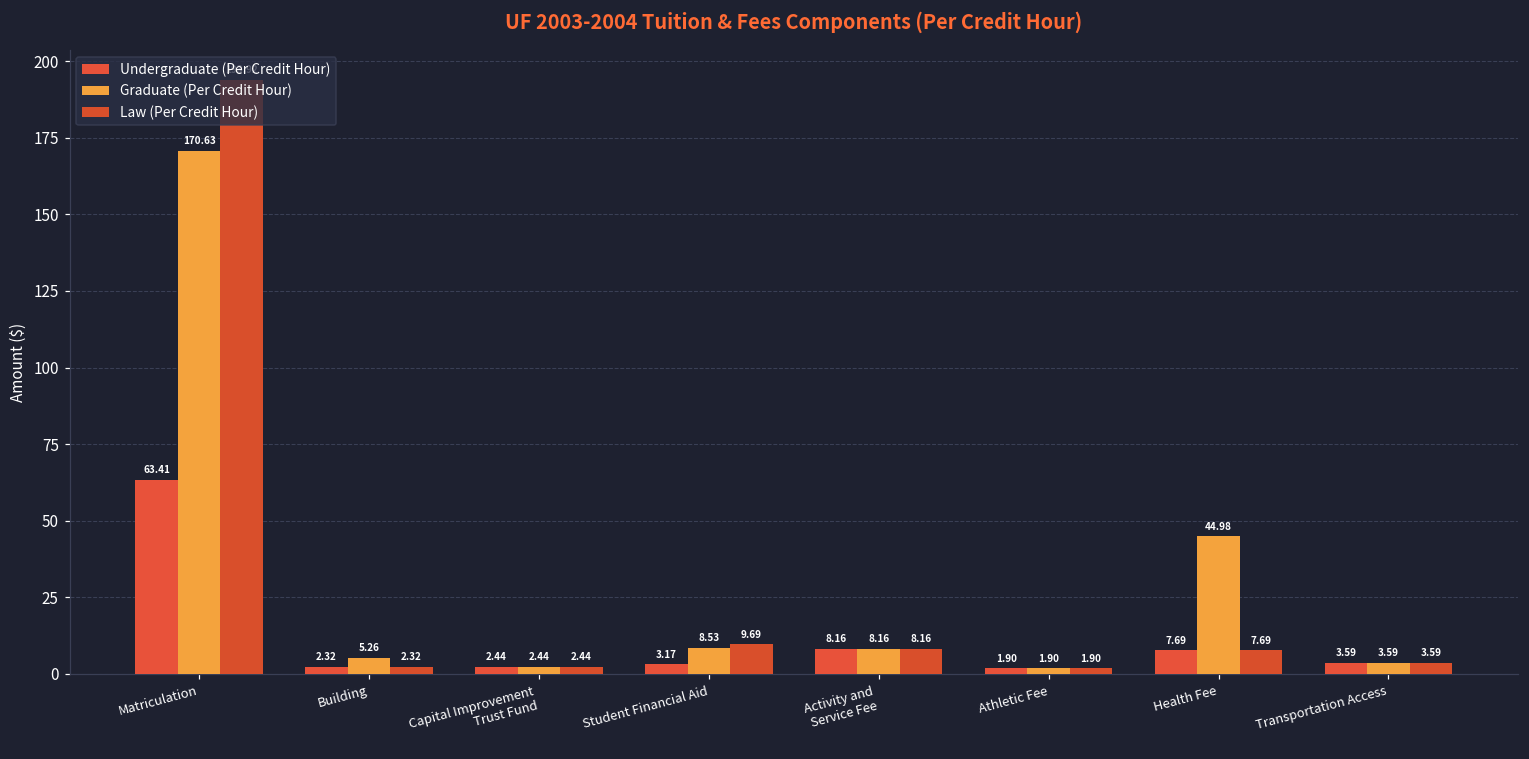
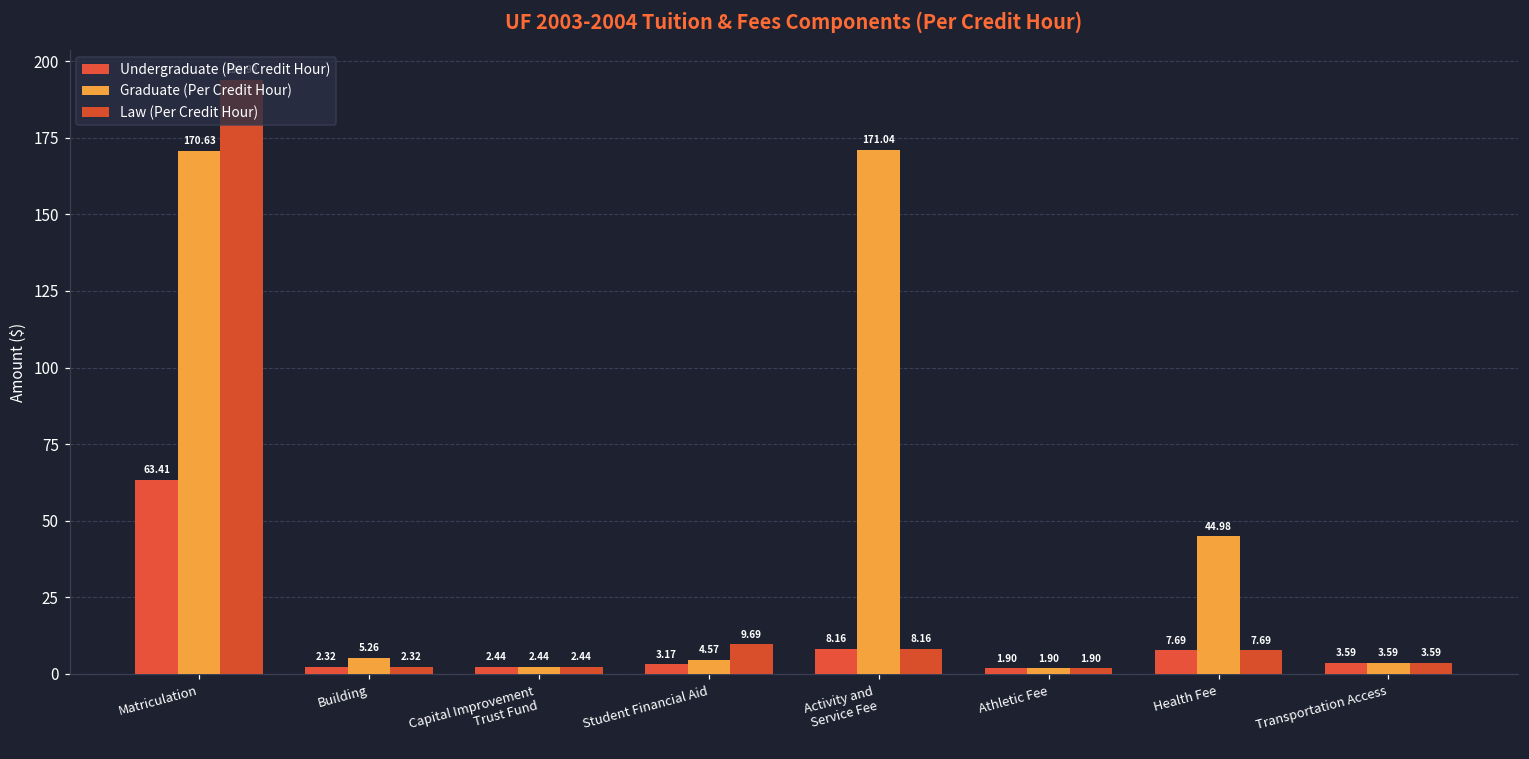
Graduate (Per Credit Hour), Student Financial Aid: 8.53 -> 4.57
Graduate (Per Credit Hour), Activity and Service Fee: 8.16 -> 171.04
